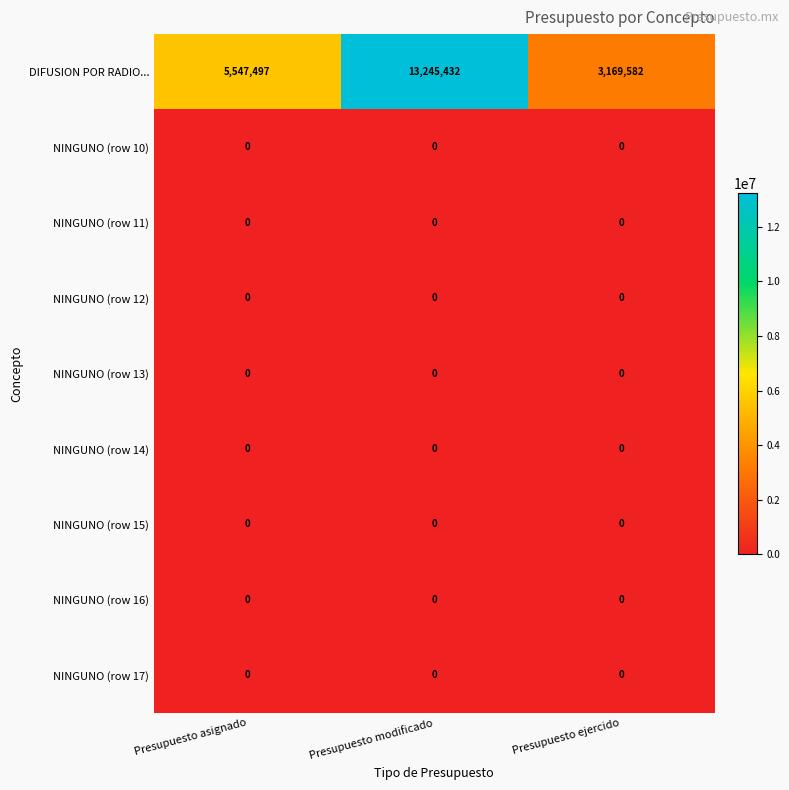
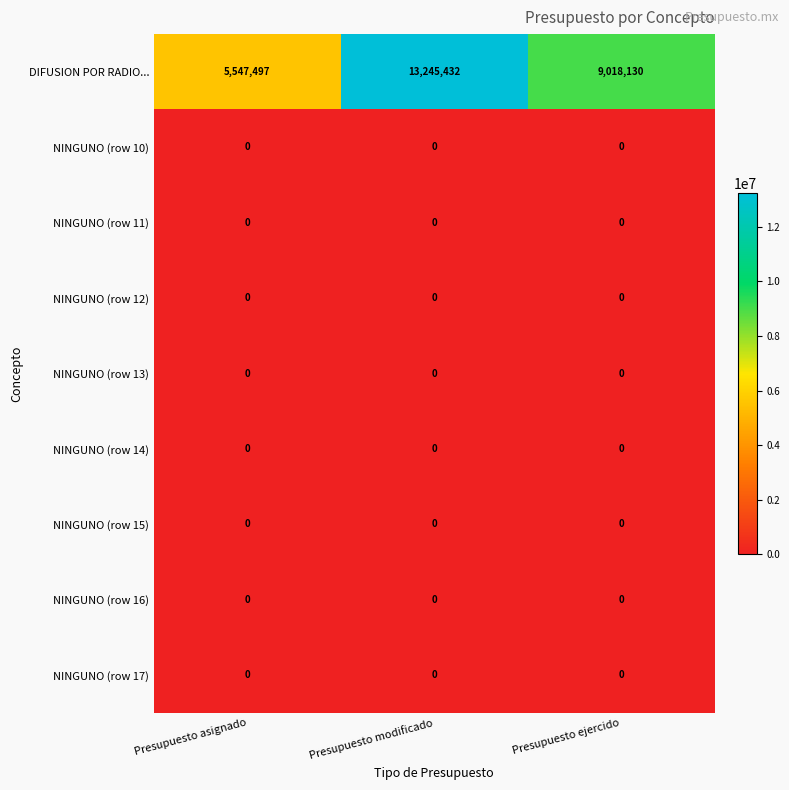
DIFUSION POR RADIO..., Presupuesto ejercido: 3,169,582 -> 9,018,130
